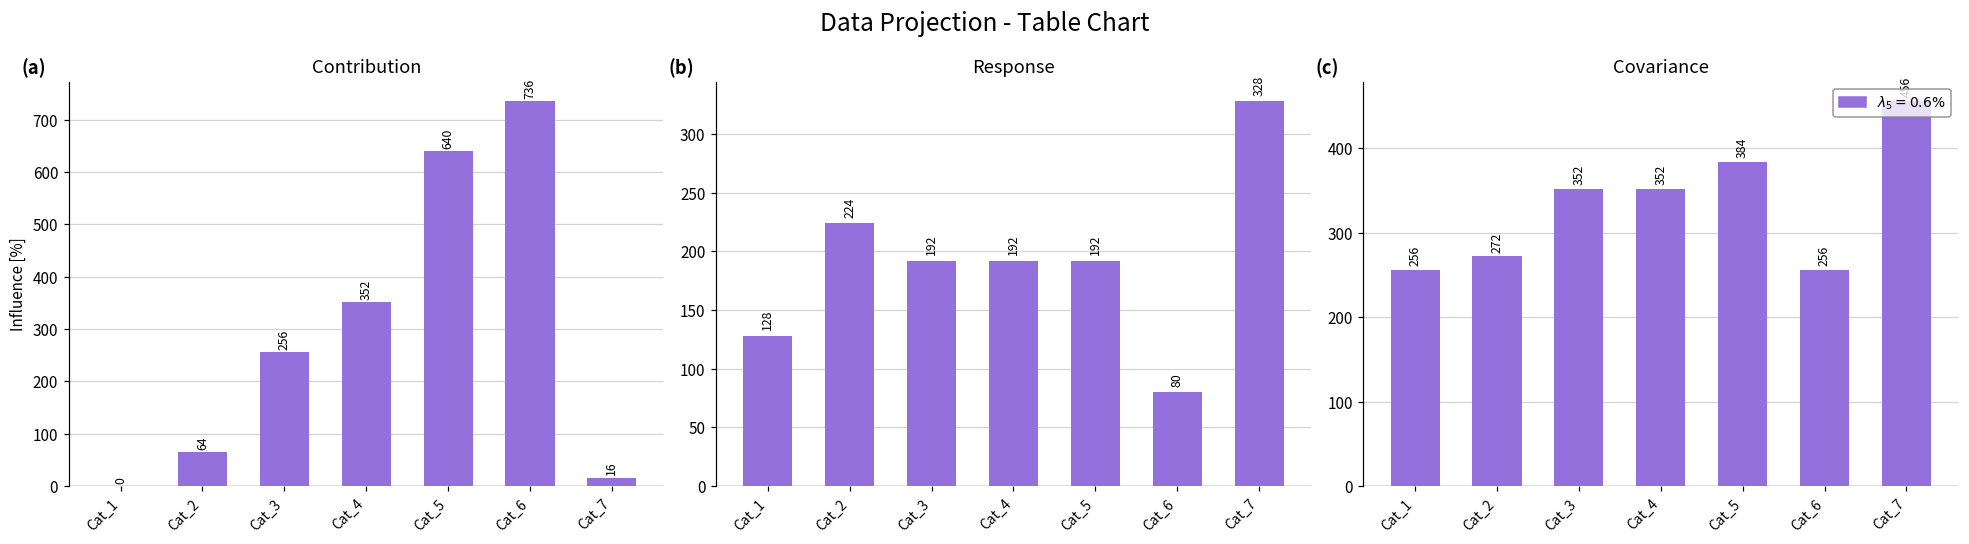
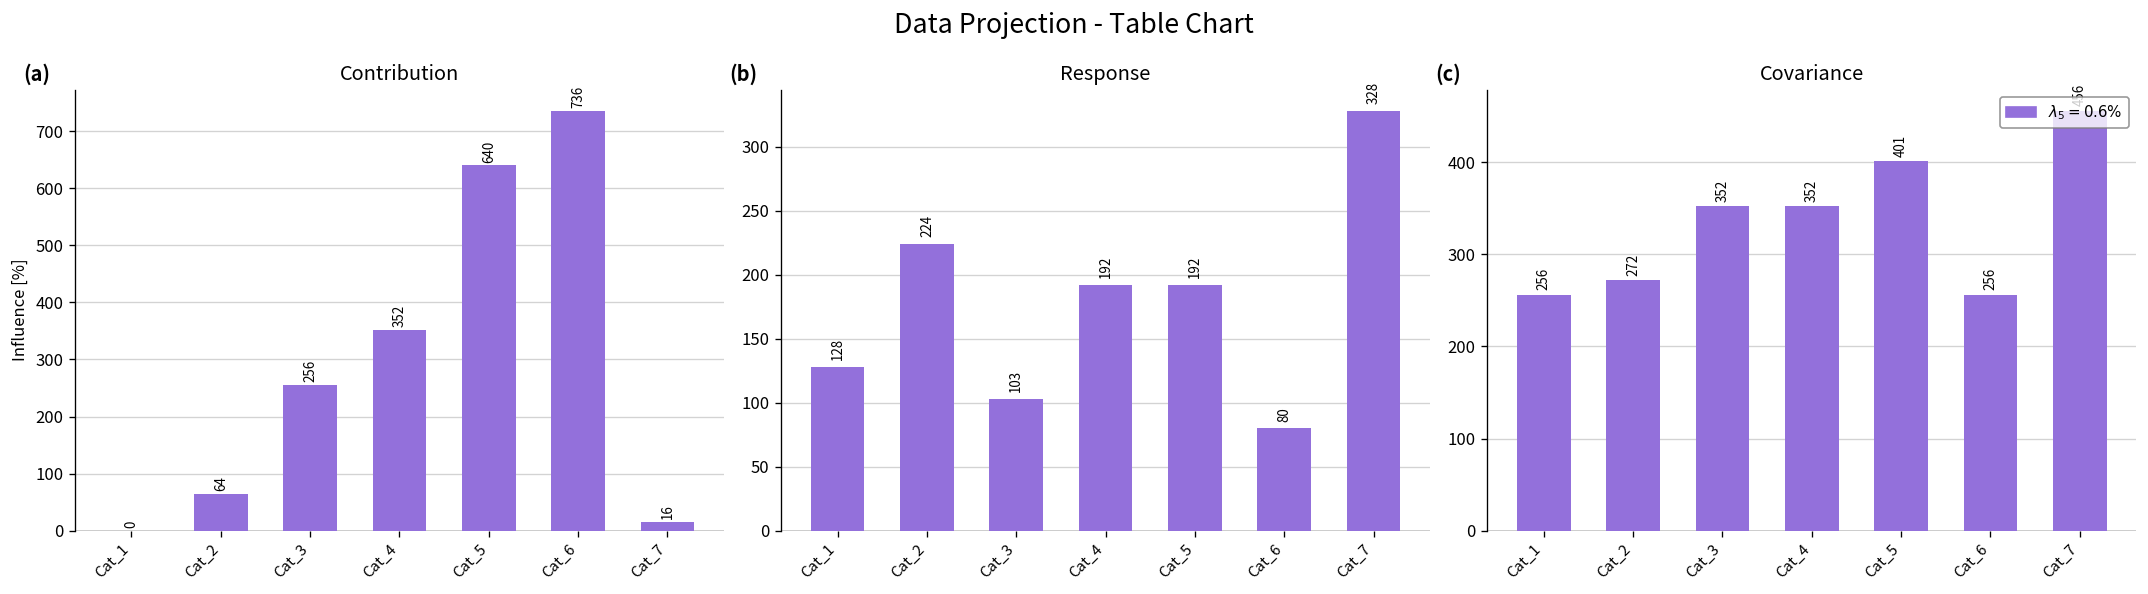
Response, Cat_3: 192 -> 103
Covariance, Cat_5: 384 -> 401
